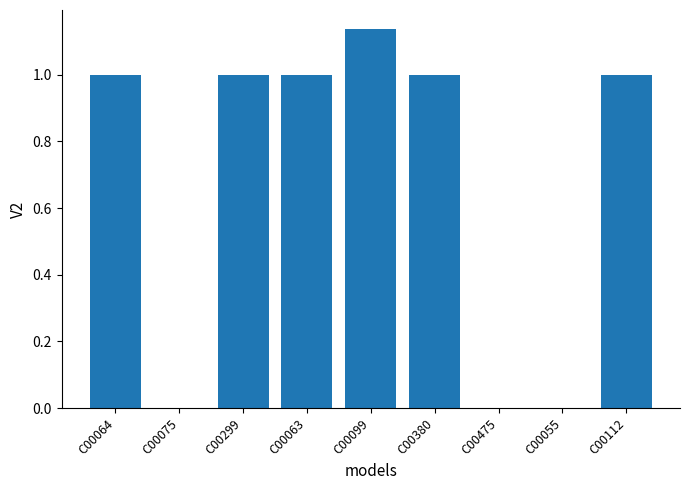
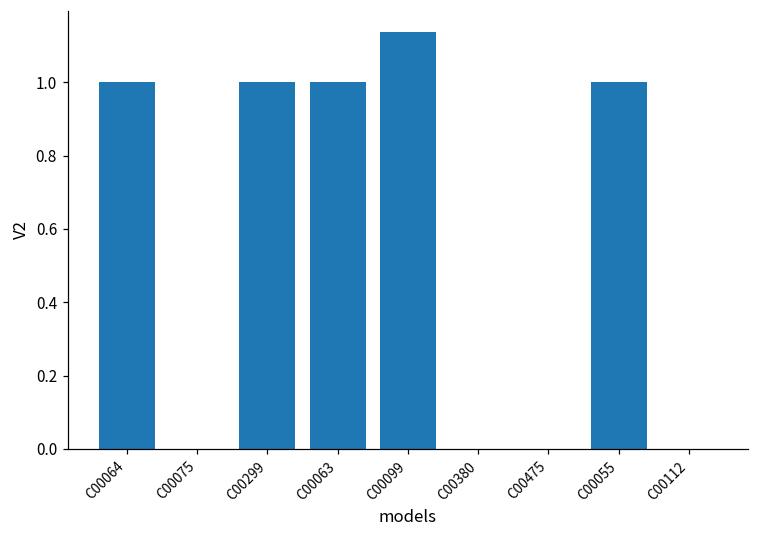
C00380: 1 -> 0
C00055: 0 -> 1
C00112: 1 -> 0
